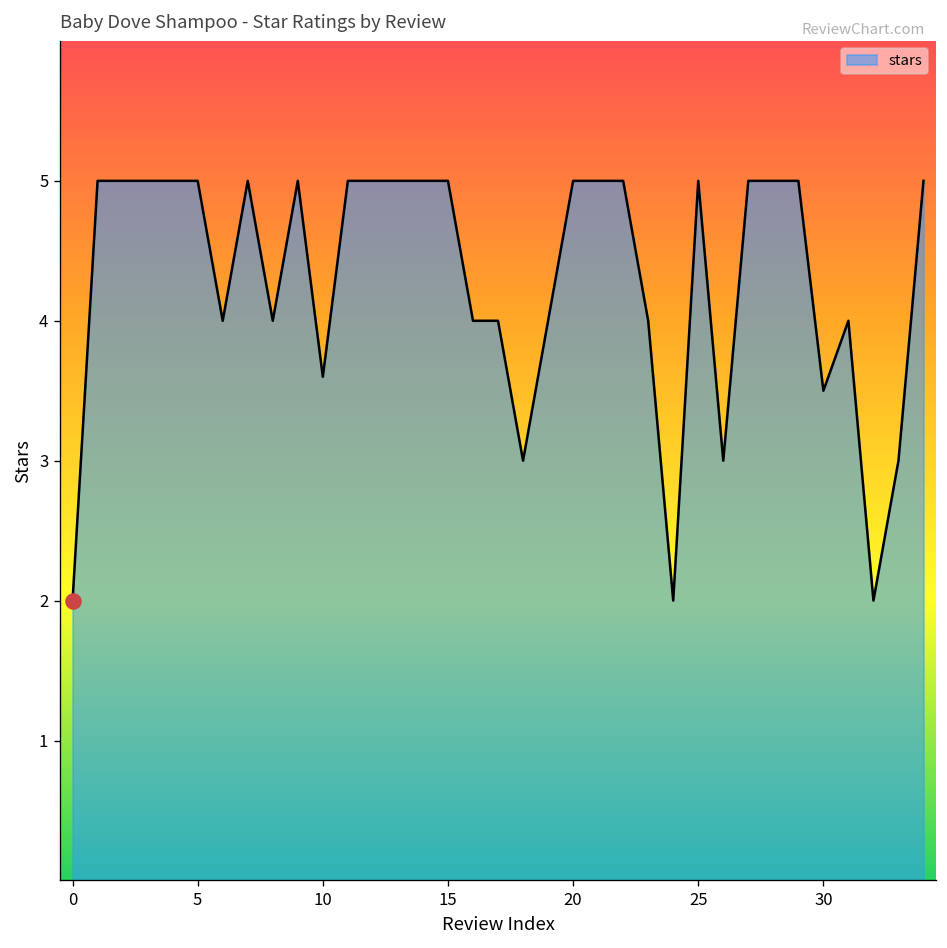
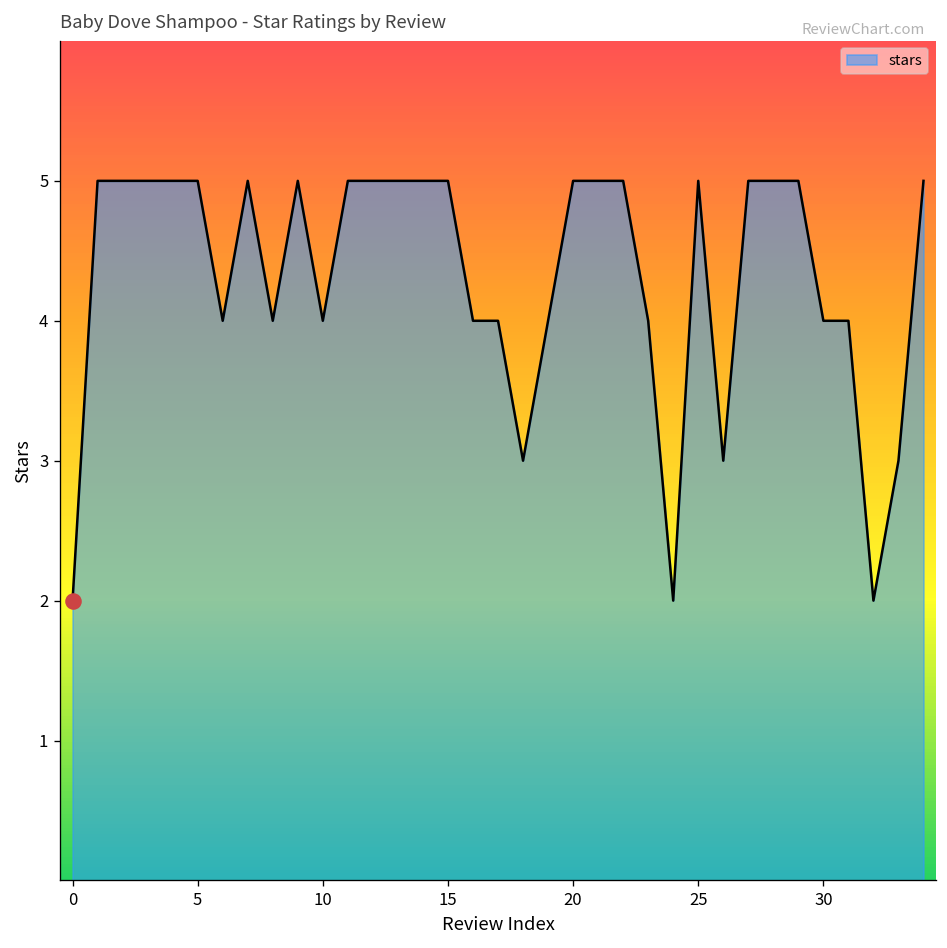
stars, 10: 3.6 -> 4.0
stars, 30: 3.5 -> 4.0
